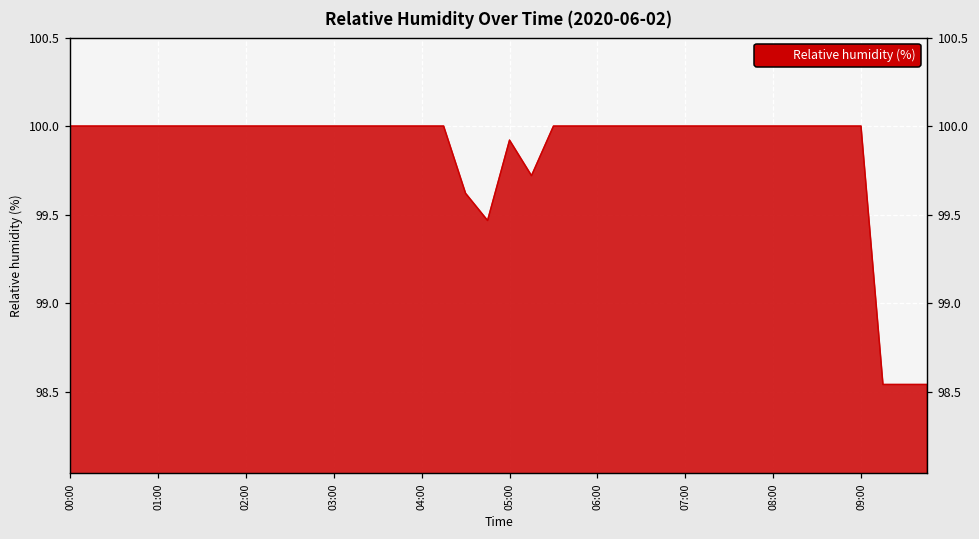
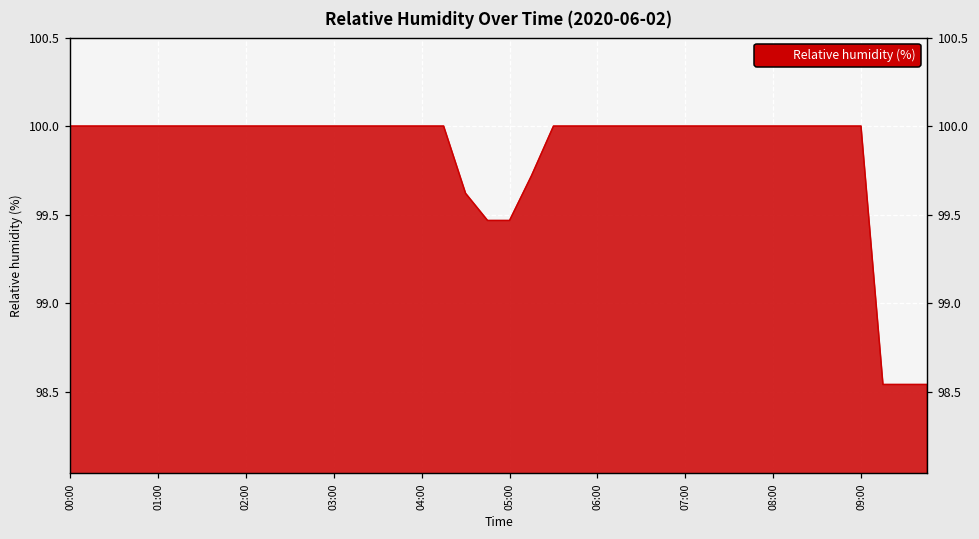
05:00: 99.92 -> 99.47
